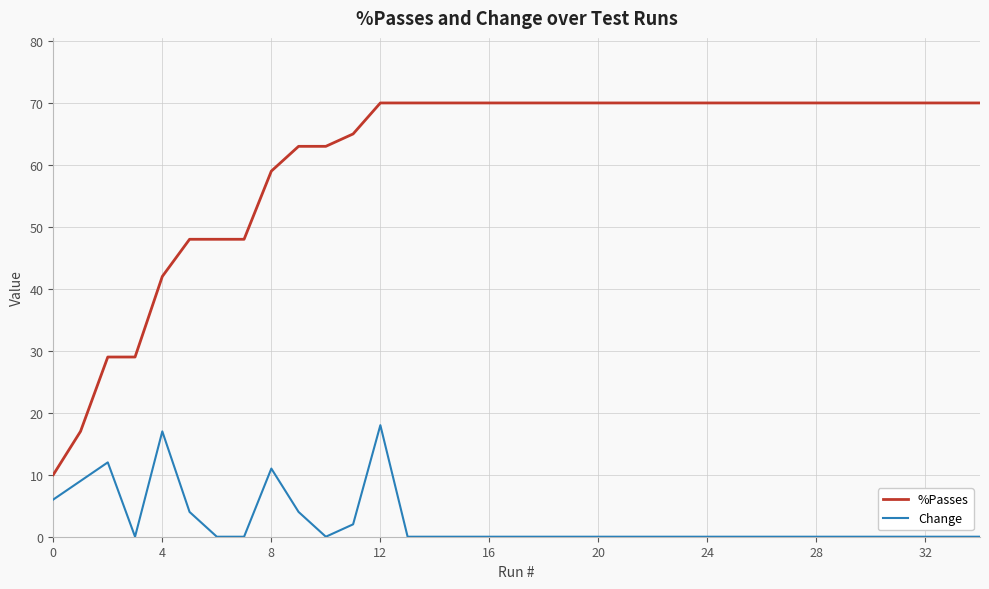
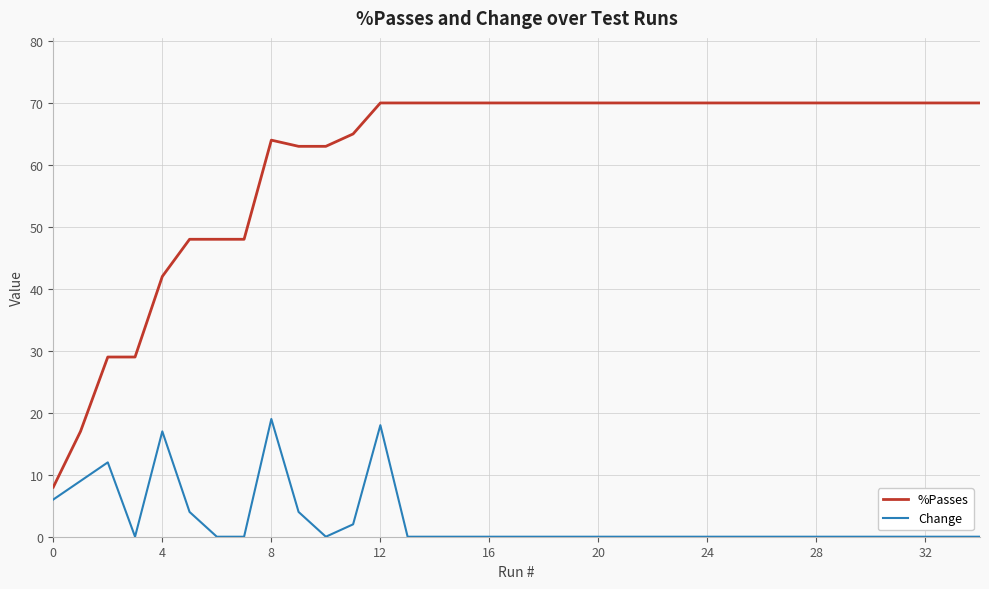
%Passes, 0: 10 -> 8
%Passes, 8: 59 -> 64
Change, 8: 11 -> 19
